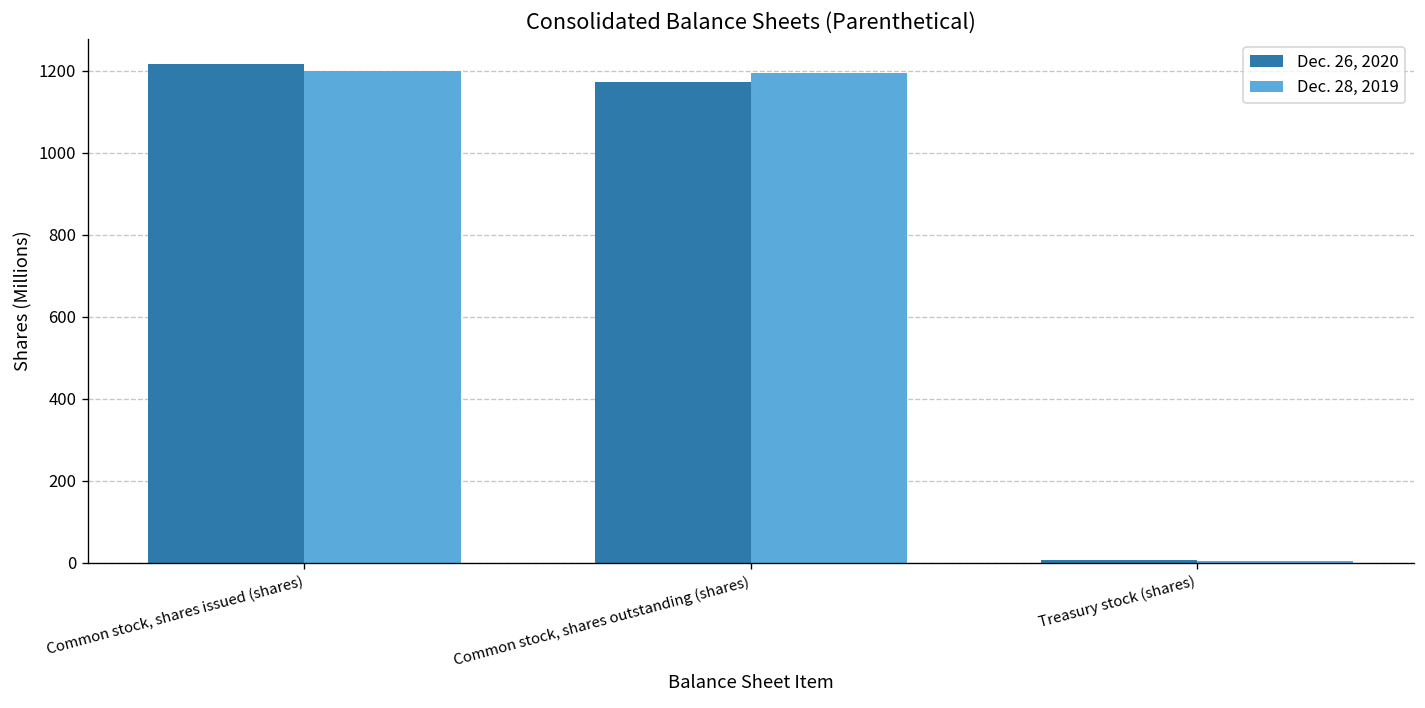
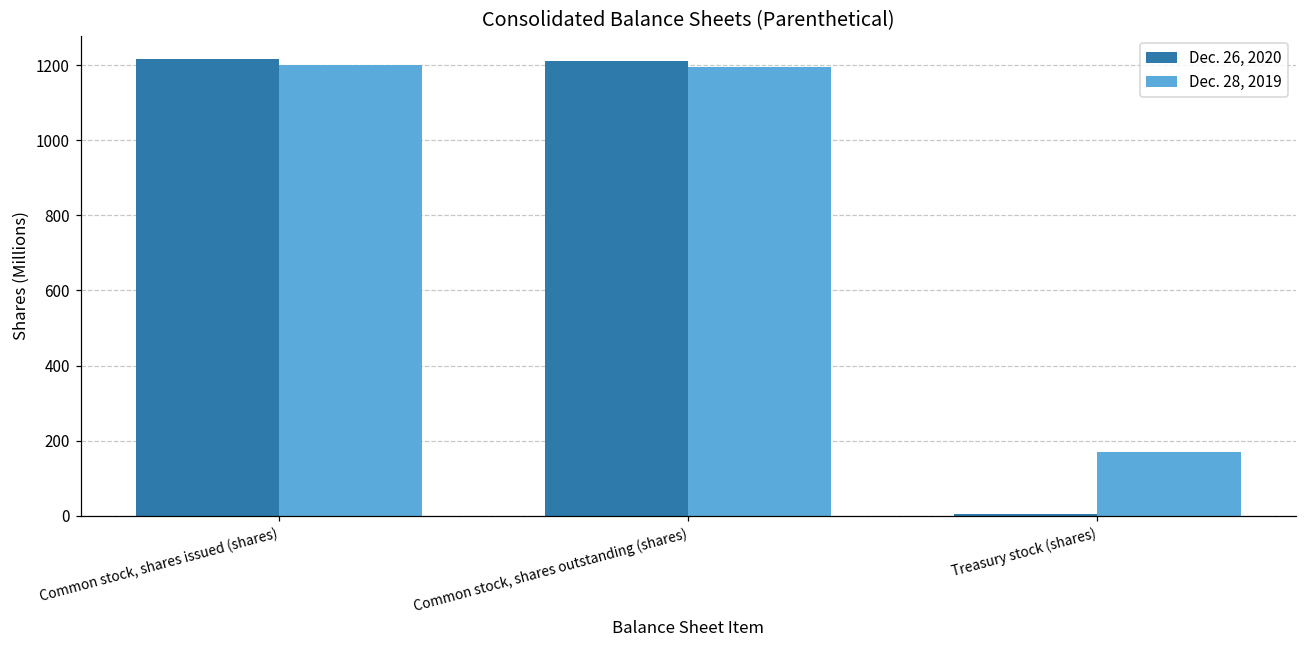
Dec. 26, 2020, Common stock, shares outstanding (shares): 1170 -> 1210
Dec. 28, 2019, Treasury stock (shares): 10 -> 170
